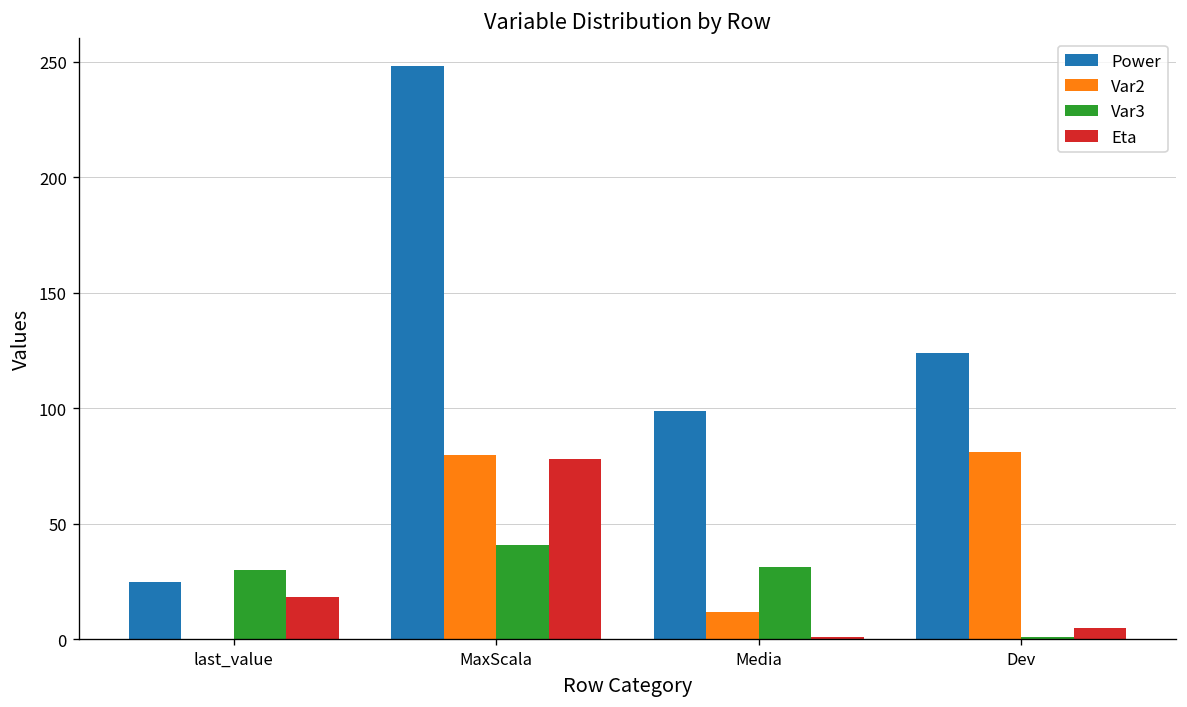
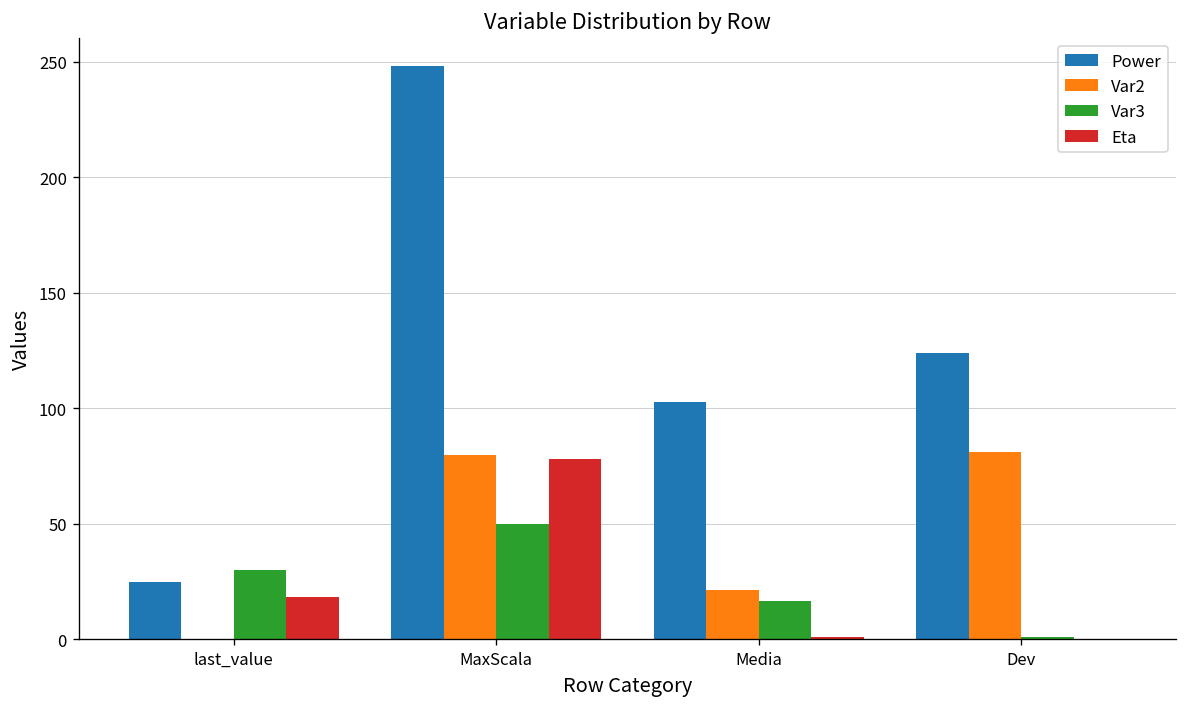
Var3, MaxScala: 41 -> 50
Power, Media: 99 -> 103
Var2, Media: 12 -> 21
Var3, Media: 32 -> 17
Eta, Dev: 5 -> 0
